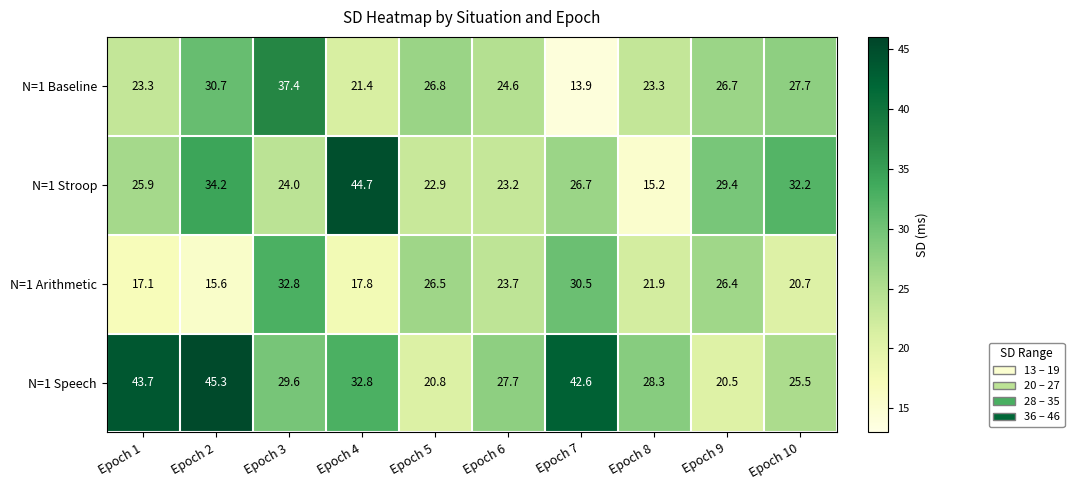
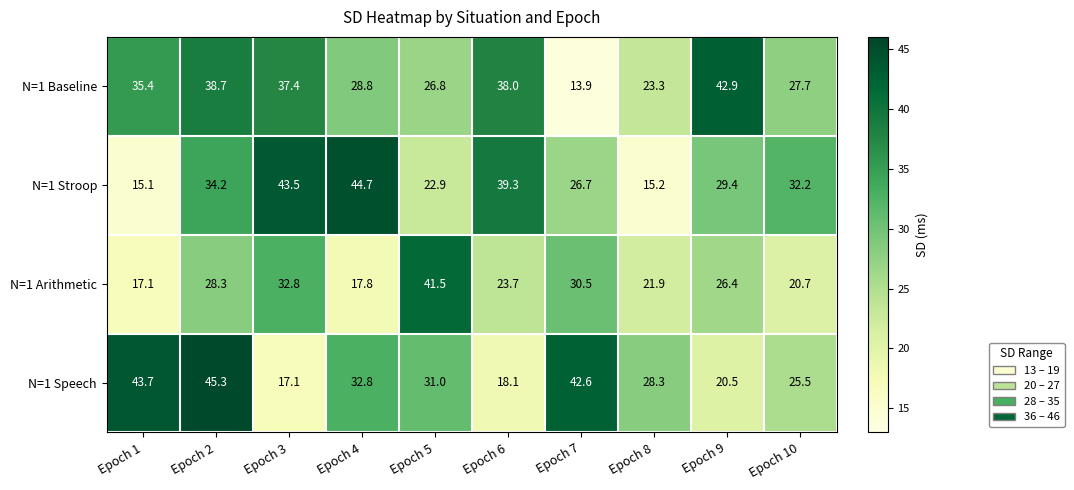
N=1 Baseline, Epoch 1: 23.3 -> 35.4
N=1 Baseline, Epoch 2: 30.7 -> 38.7
N=1 Baseline, Epoch 4: 21.4 -> 28.8
N=1 Baseline, Epoch 6: 24.6 -> 38.0
N=1 Baseline, Epoch 9: 26.7 -> 42.9
N=1 Stroop, Epoch 1: 25.9 -> 15.1
N=1 Stroop, Epoch 3: 24.0 -> 43.5
N=1 Stroop, Epoch 6: 23.2 -> 39.3
N=1 Arithmetic, Epoch 2: 15.6 -> 28.3
N=1 Arithmetic, Epoch 5: 26.5 -> 41.5
N=1 Speech, Epoch 3: 29.6 -> 17.1
N=1 Speech, Epoch 5: 20.8 -> 31.0
N=1 Speech, Epoch 6: 27.7 -> 18.1
